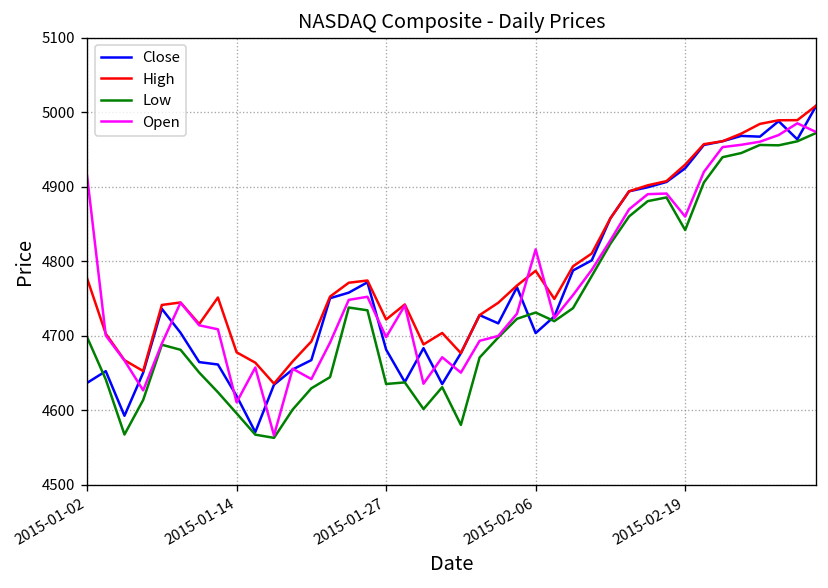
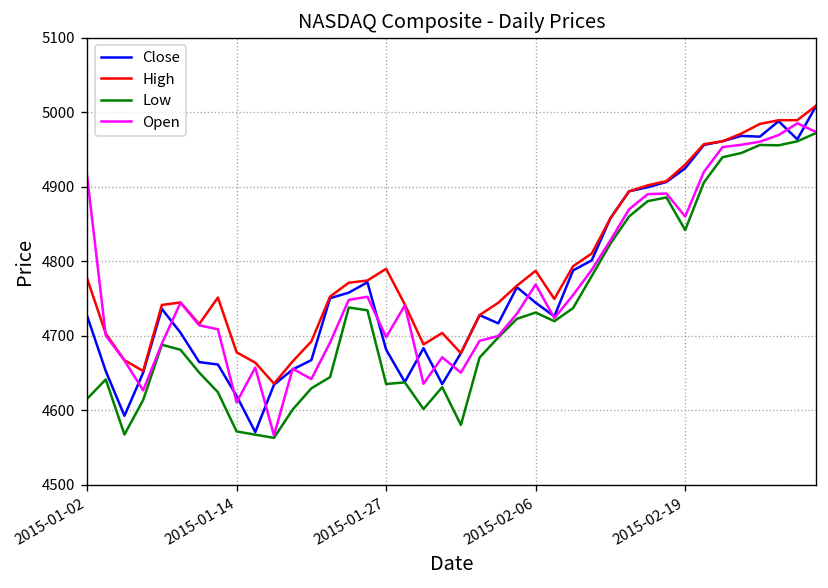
Close, 2015-01-02: 4640 -> 4730
Low, 2015-01-02: 4700 -> 4620
Low, 2015-01-14: 4600 -> 4570
High, 2015-01-27: 4720 -> 4790
Close, 2015-02-06: 4700 -> 4740
Open, 2015-02-06: 4820 -> 4770
